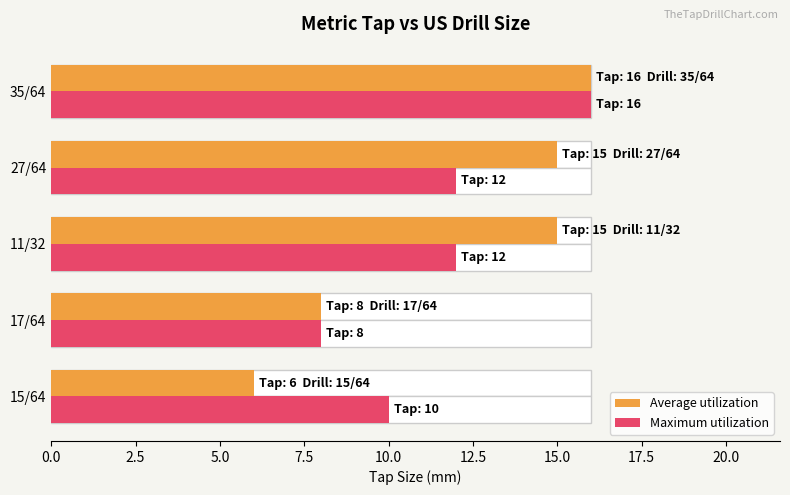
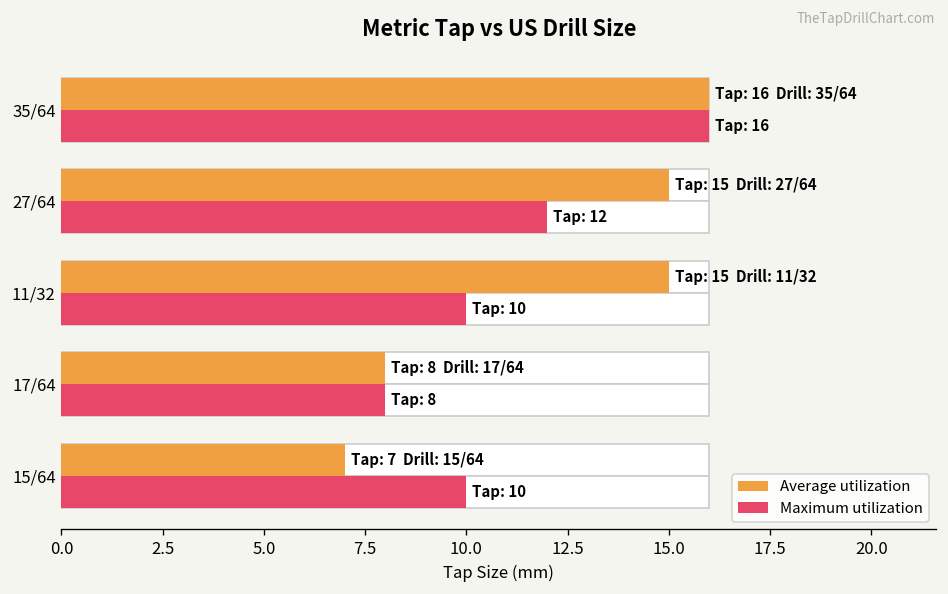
Maximum utilization, 11/32: 12 -> 10
Average utilization, 15/64: 6 -> 7
